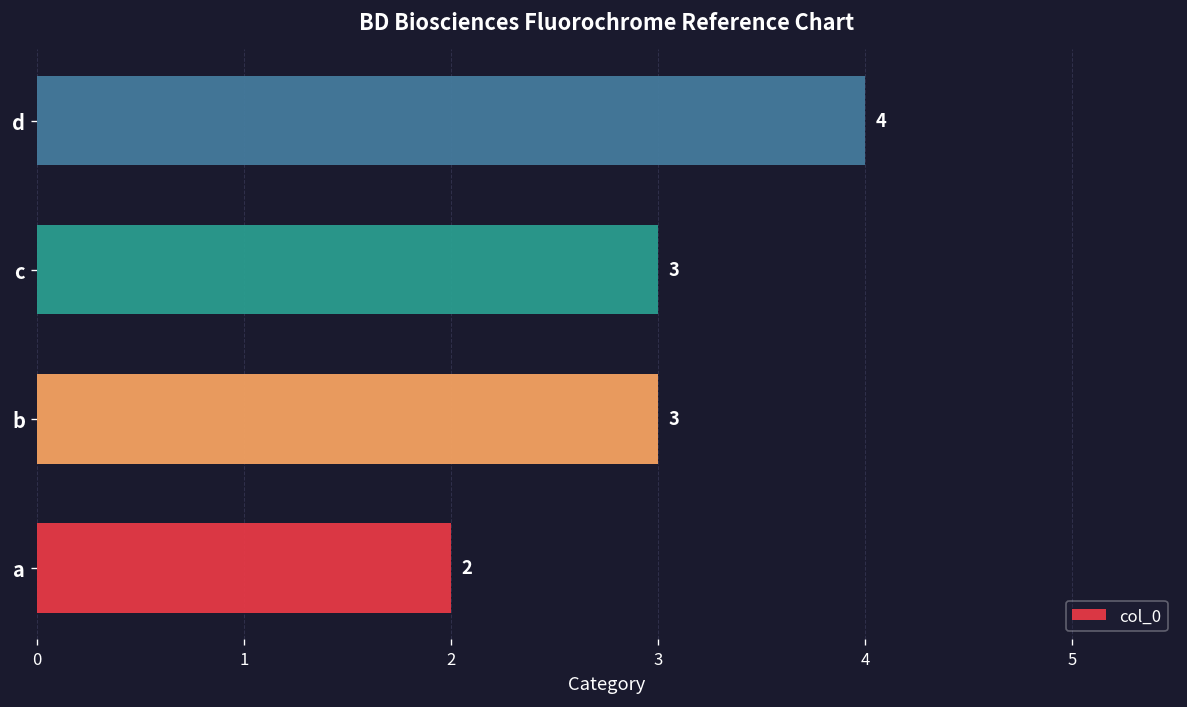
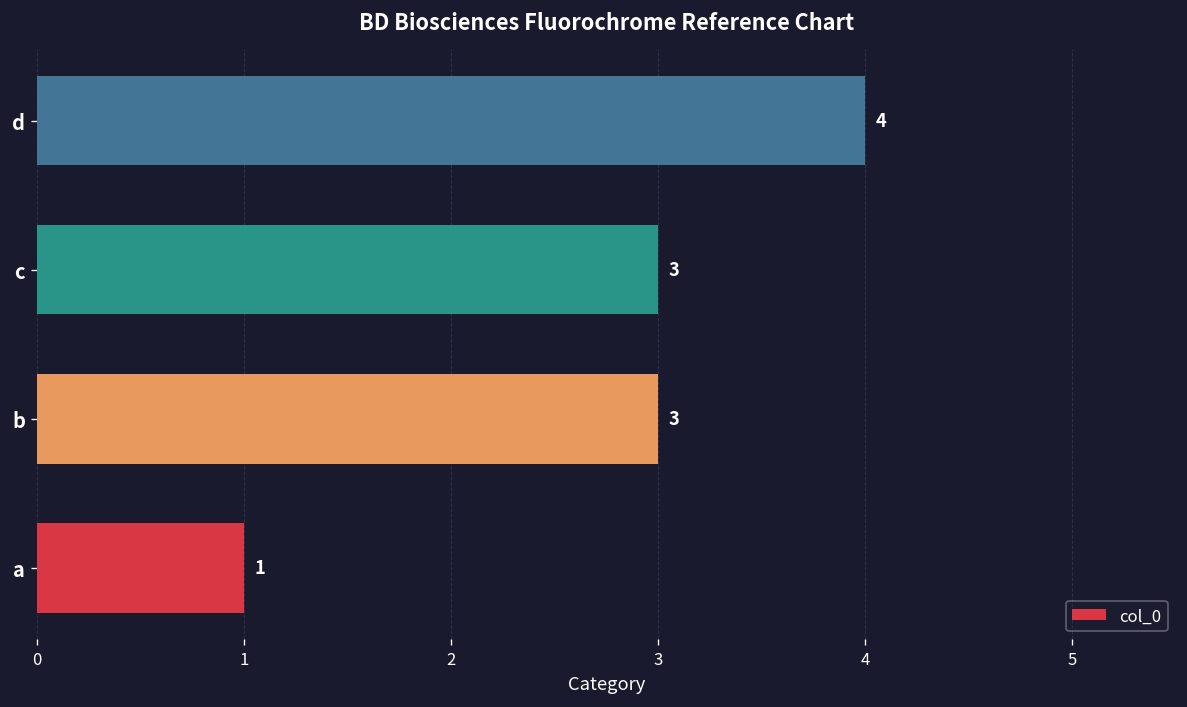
a: 2 -> 1
